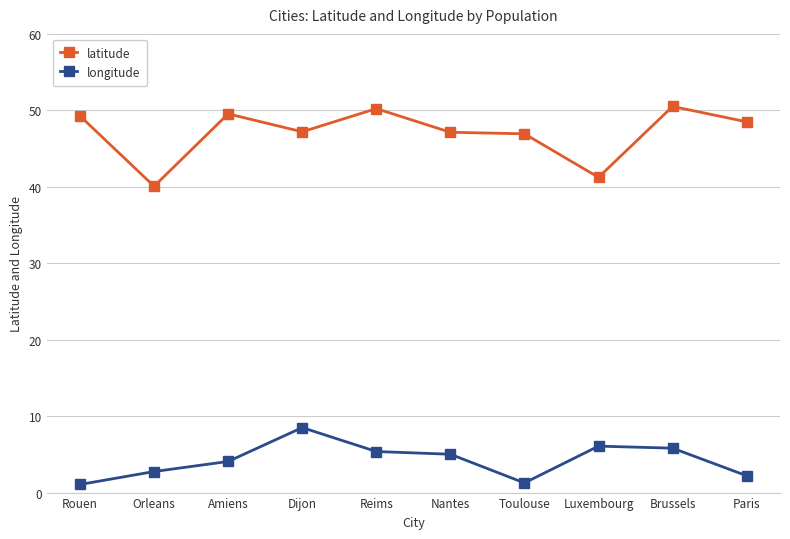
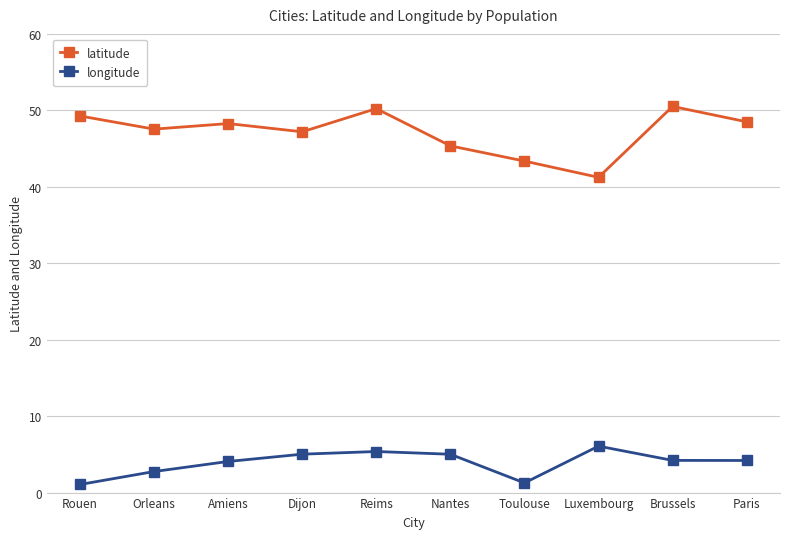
latitude, Orleans: 40 -> 48
latitude, Amiens: 50 -> 48
longitude, Dijon: 9 -> 5
latitude, Nantes: 47 -> 45
latitude, Toulouse: 47 -> 43
longitude, Brussels: 6 -> 4
longitude, Paris: 2 -> 4
